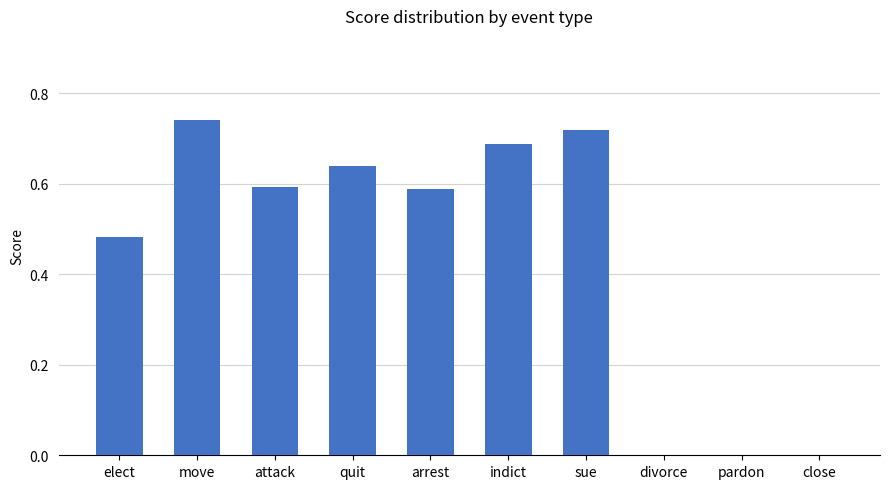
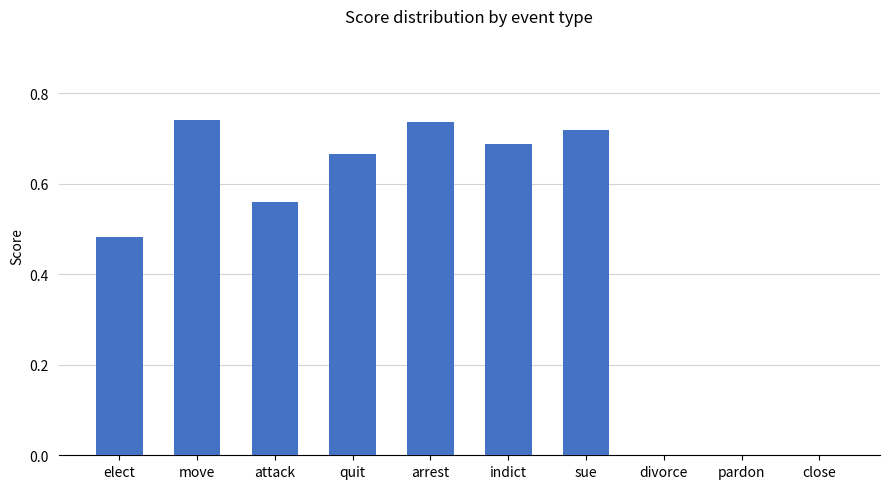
attack: 0.59 -> 0.56
quit: 0.64 -> 0.67
arrest: 0.59 -> 0.74
